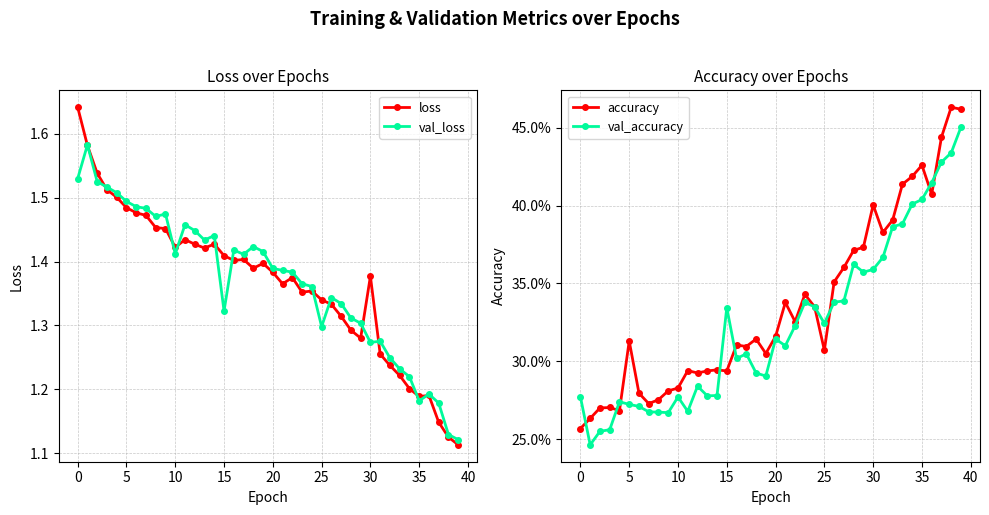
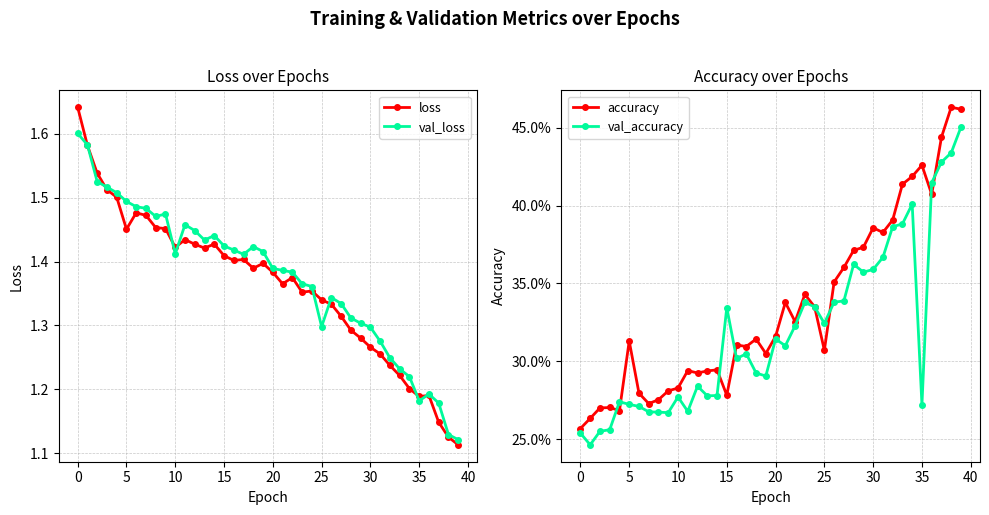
Loss over Epochs, val_loss, 0: 1.53 -> 1.60
Loss over Epochs, loss, 5: 1.48 -> 1.45
Loss over Epochs, val_loss, 15: 1.32 -> 1.42
Loss over Epochs, loss, 30: 1.38 -> 1.27
Loss over Epochs, val_loss, 30: 1.27 -> 1.30
Accuracy over Epochs, val_accuracy, 0: 27.7% -> 25.4%
Accuracy over Epochs, accuracy, 15: 29.4% -> 27.8%
Accuracy over Epochs, accuracy, 30: 40.1% -> 38.6%
Accuracy over Epochs, val_accuracy, 35: 40.4% -> 27.2%
